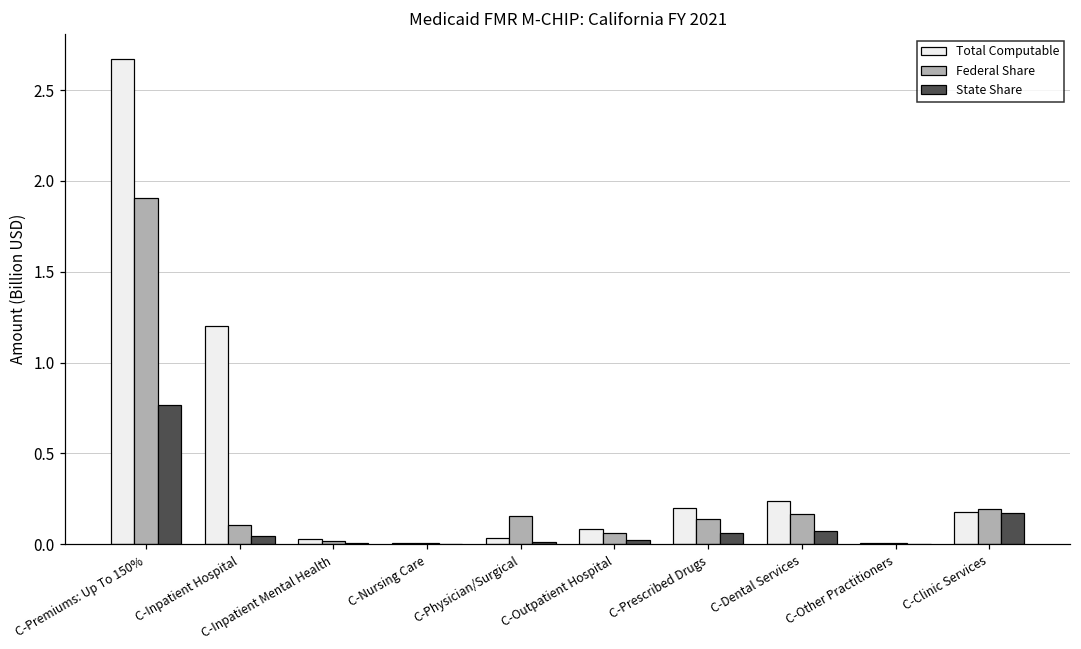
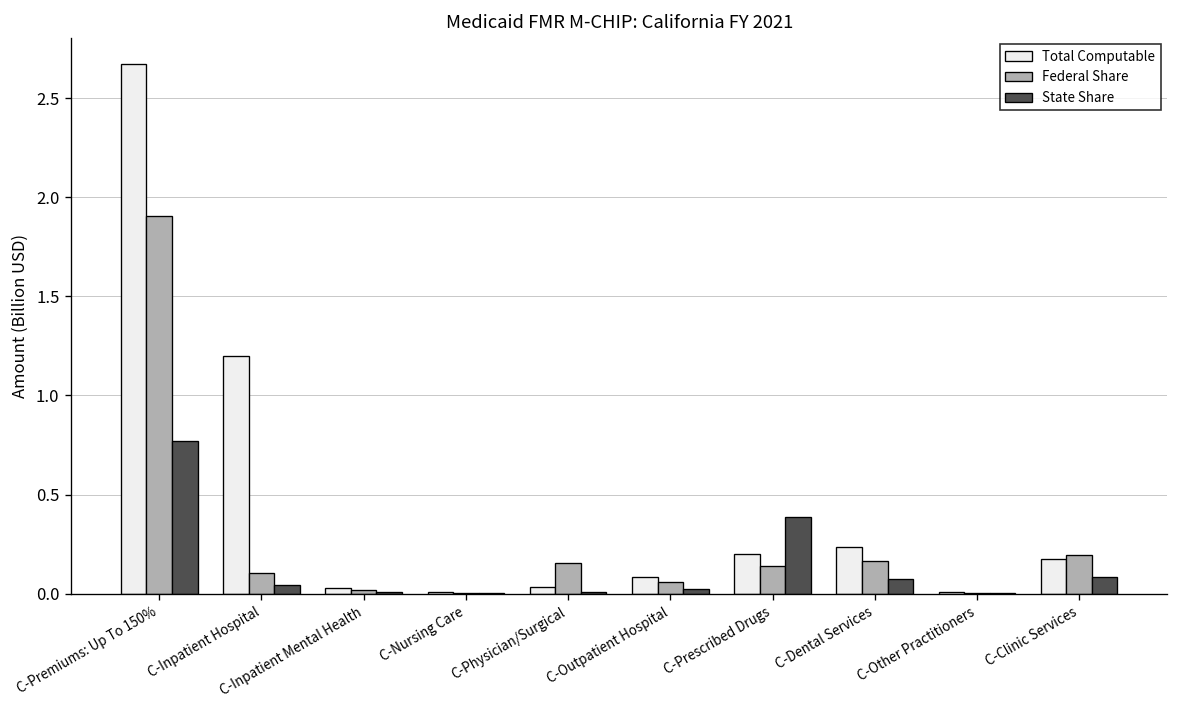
State Share, C-Prescribed Drugs: 0.06 -> 0.38
State Share, C-Clinic Services: 0.17 -> 0.08
